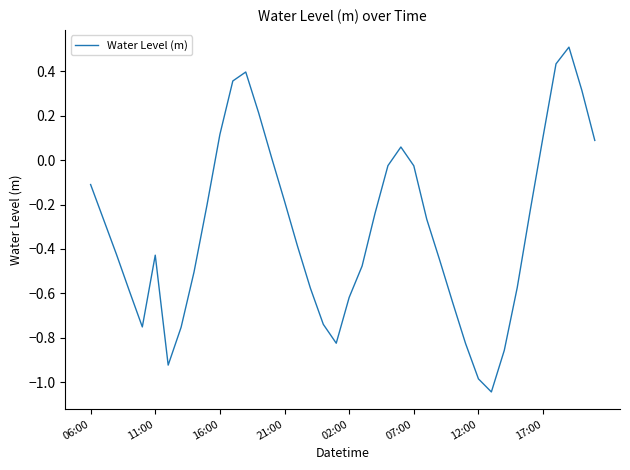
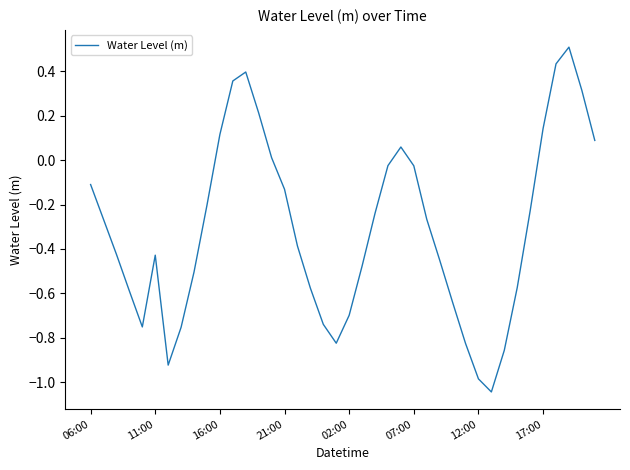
21:00: -0.18 -> -0.13
02:00: -0.62 -> -0.70
17:00: 0.11 -> 0.14
